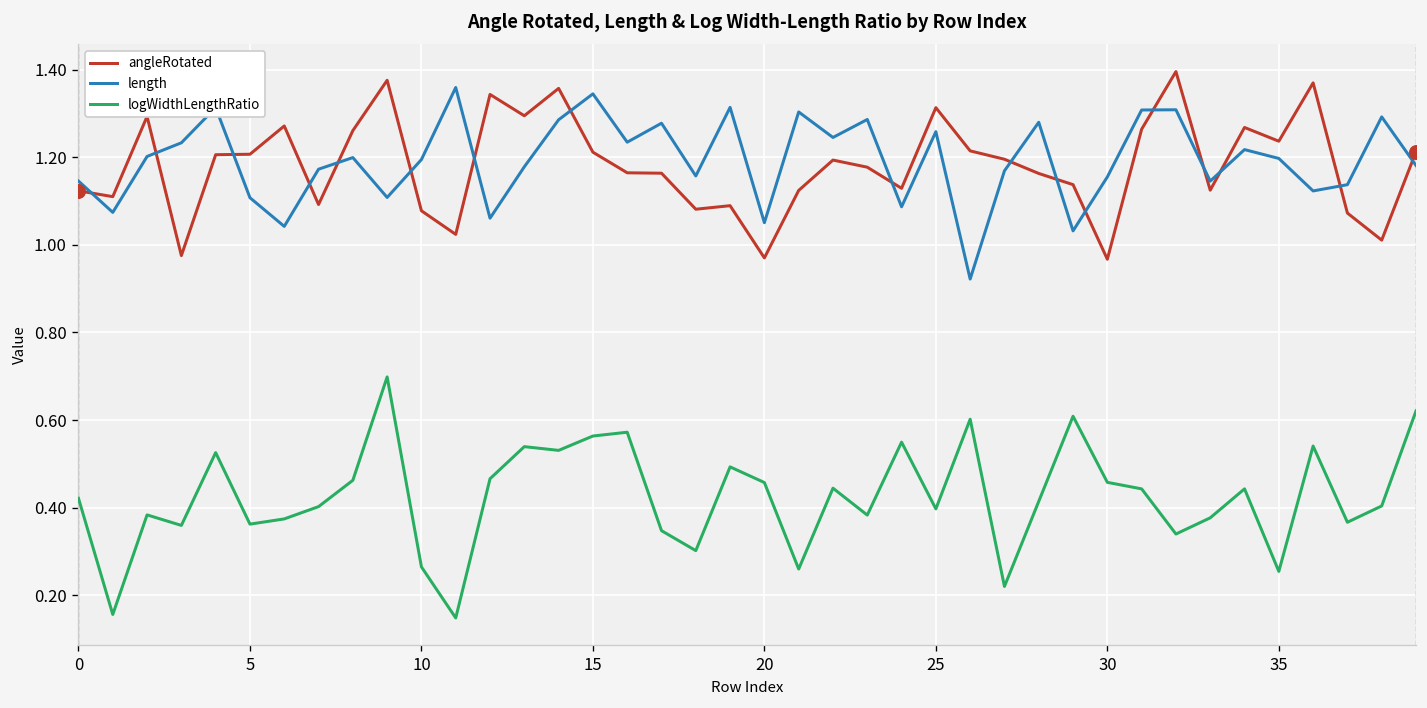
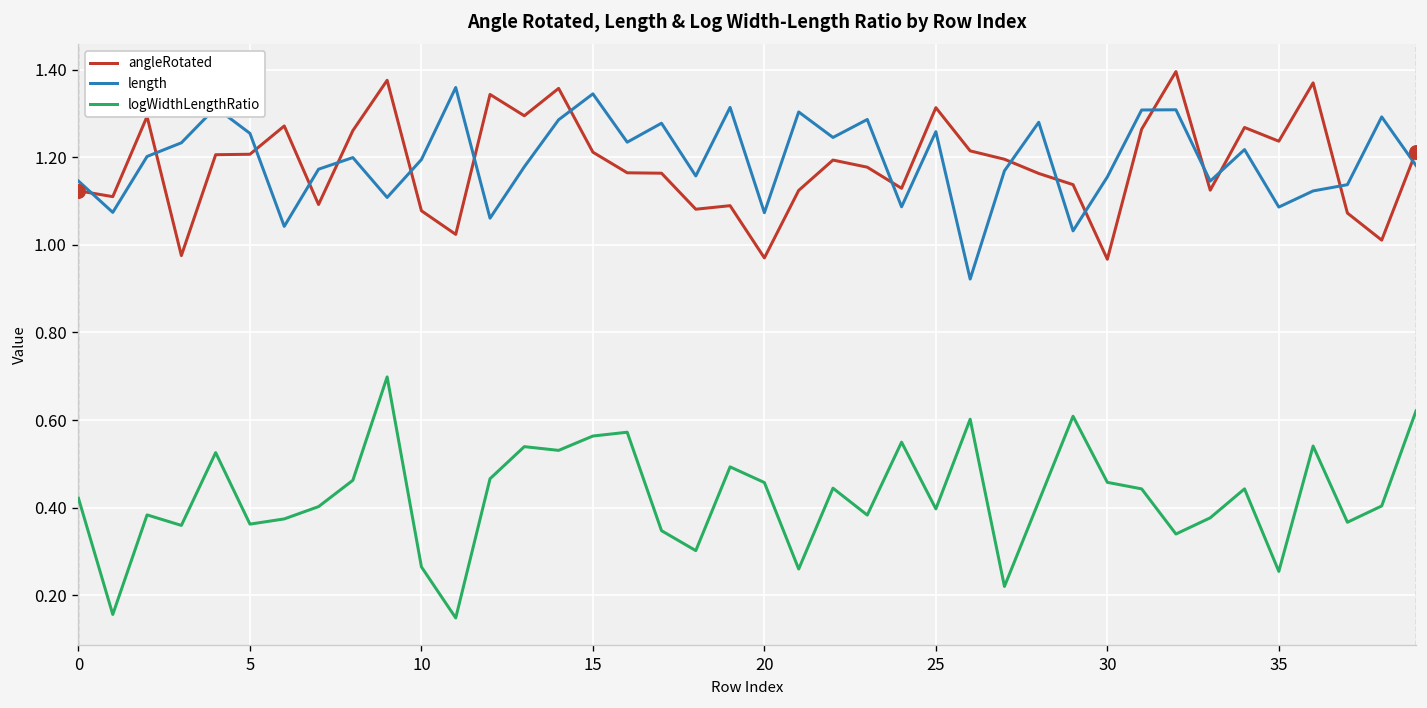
length, 5: 1.11 -> 1.25
length, 20: 1.05 -> 1.07
length, 35: 1.20 -> 1.09
